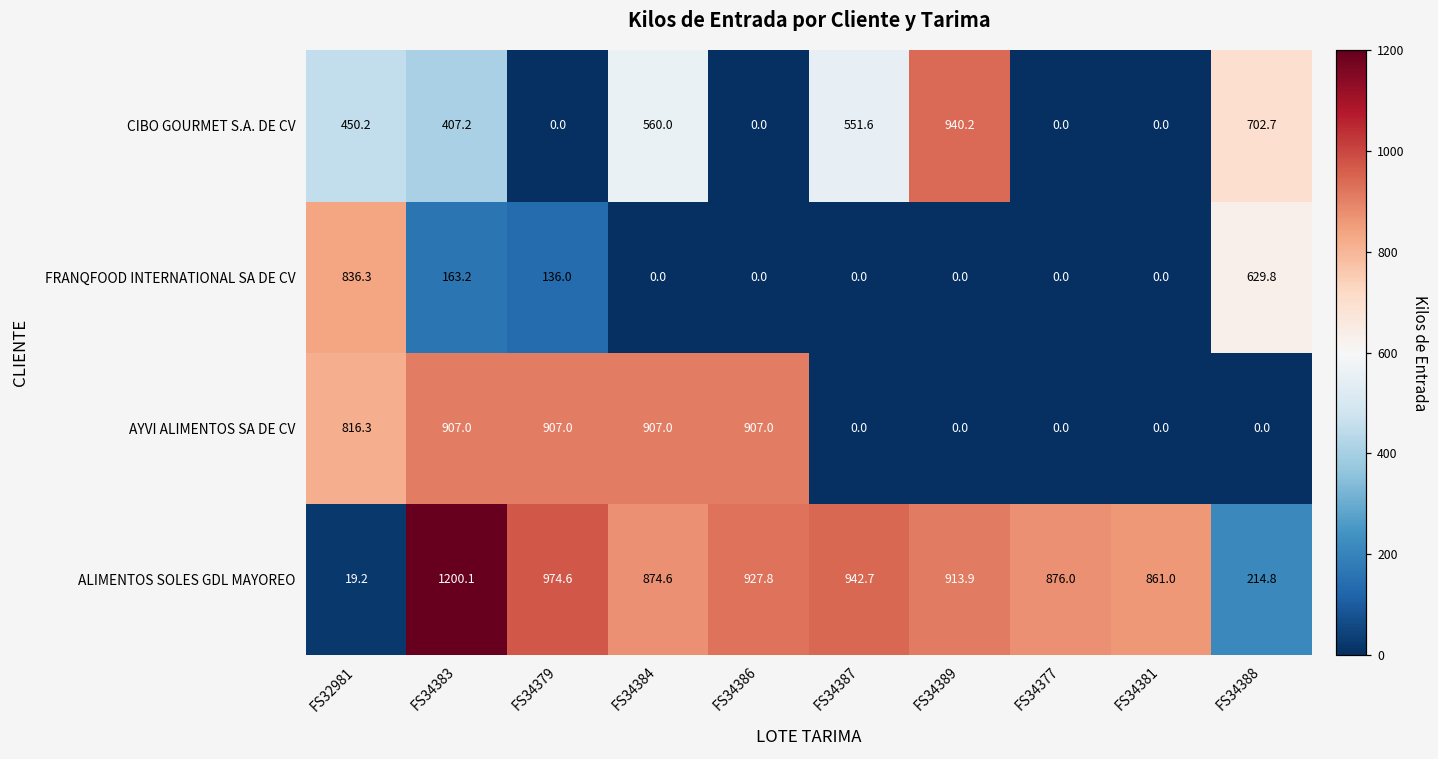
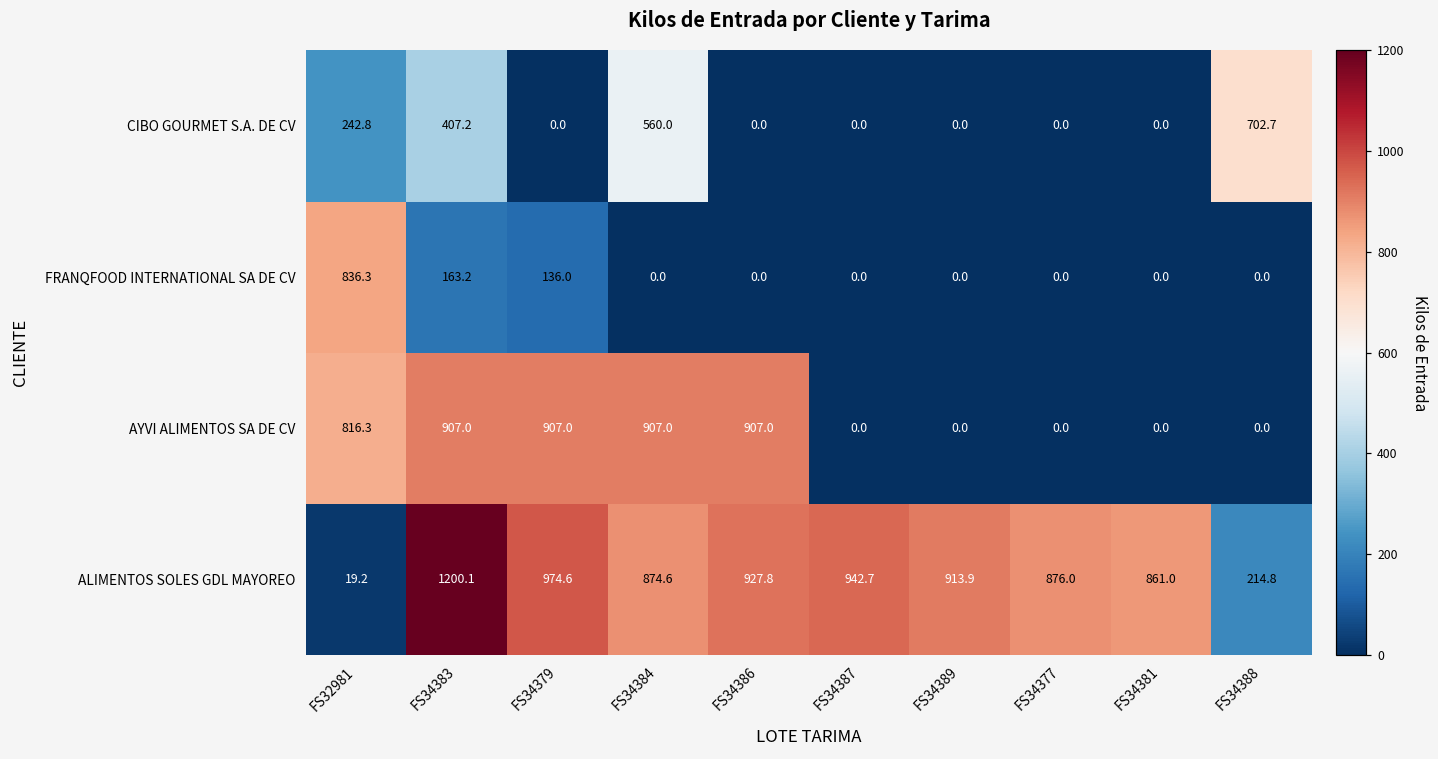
CIBO GOURMET S.A. DE CV, FS32981: 450.2 -> 242.8
CIBO GOURMET S.A. DE CV, FS34387: 551.6 -> 0.0
CIBO GOURMET S.A. DE CV, FS34389: 940.2 -> 0.0
FRANQFOOD INTERNATIONAL SA DE CV, FS34388: 629.8 -> 0.0
